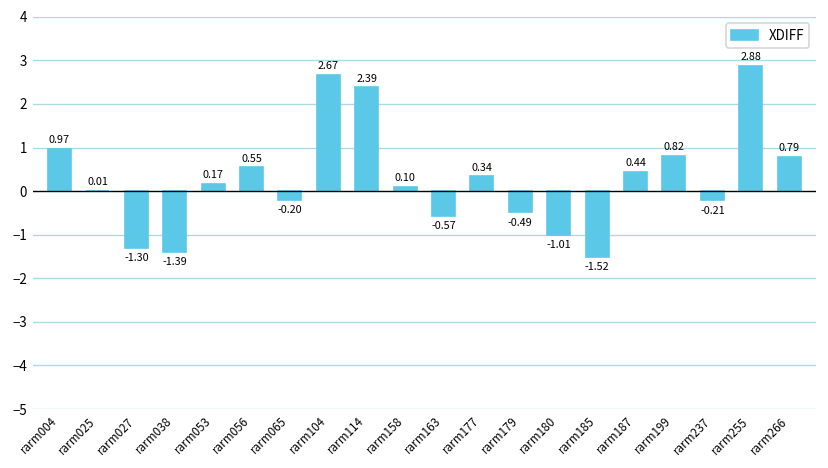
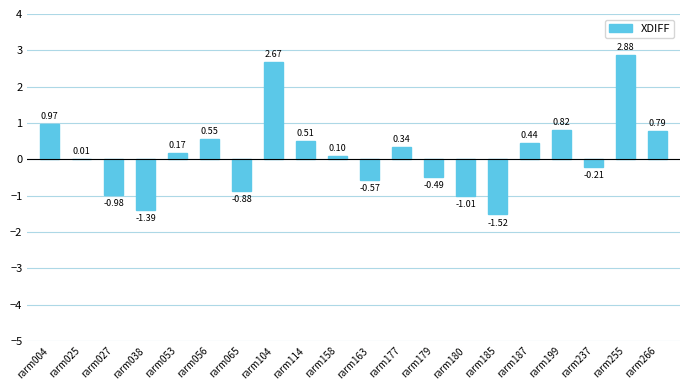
rarm027: -1.30 -> -0.98
rarm065: -0.20 -> -0.88
rarm114: 2.39 -> 0.51
